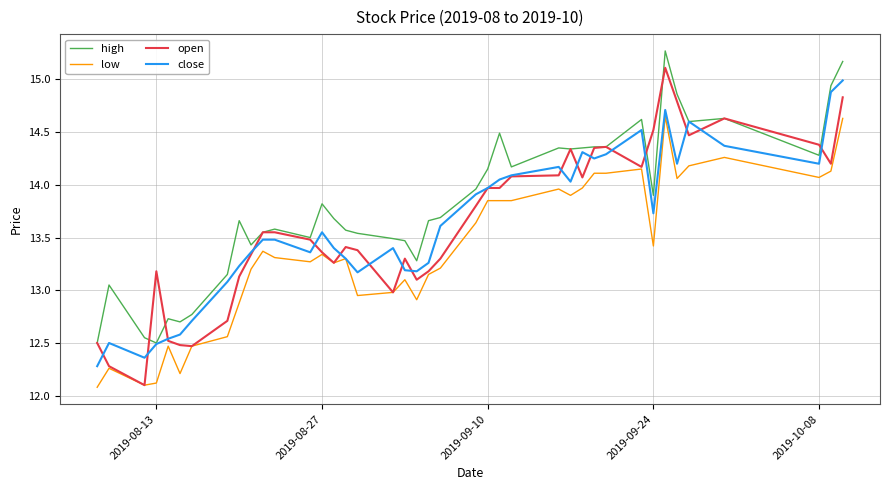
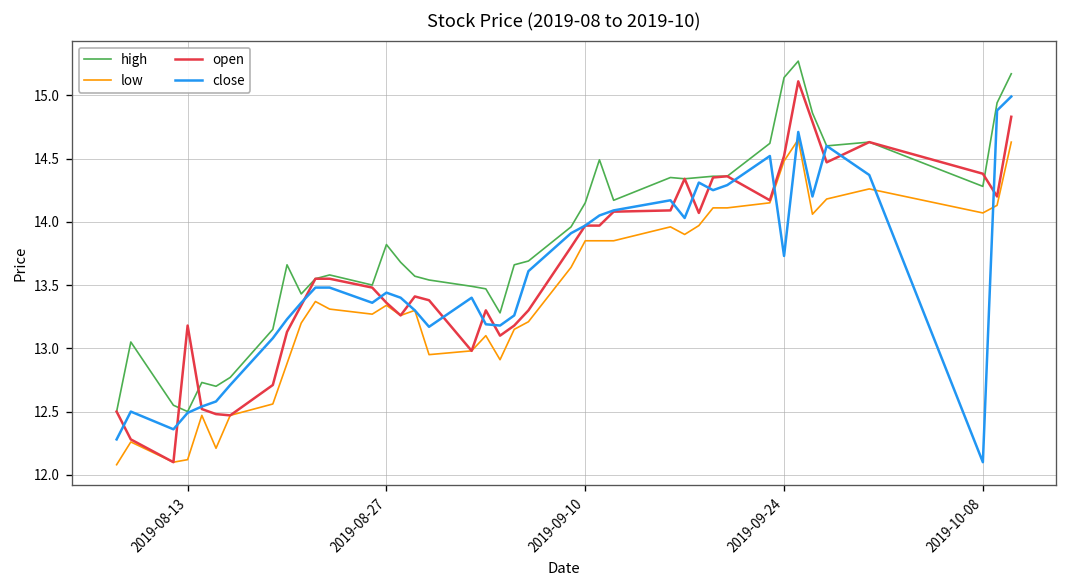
close, 2019-08-27: 13.55 -> 13.44
high, 2019-09-24: 13.90 -> 15.14
low, 2019-09-24: 13.42 -> 14.48
close, 2019-10-08: 14.2 -> 12.1
